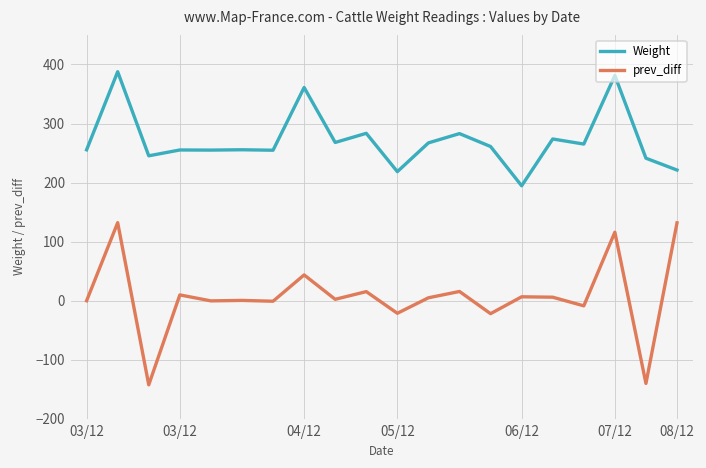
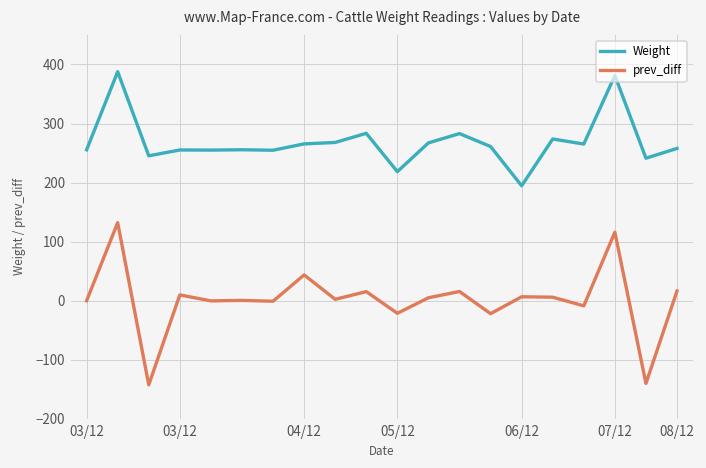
Weight, 04/12: 360 -> 270
Weight, 08/12: 220 -> 260
prev_diff, 08/12: 130 -> 20
